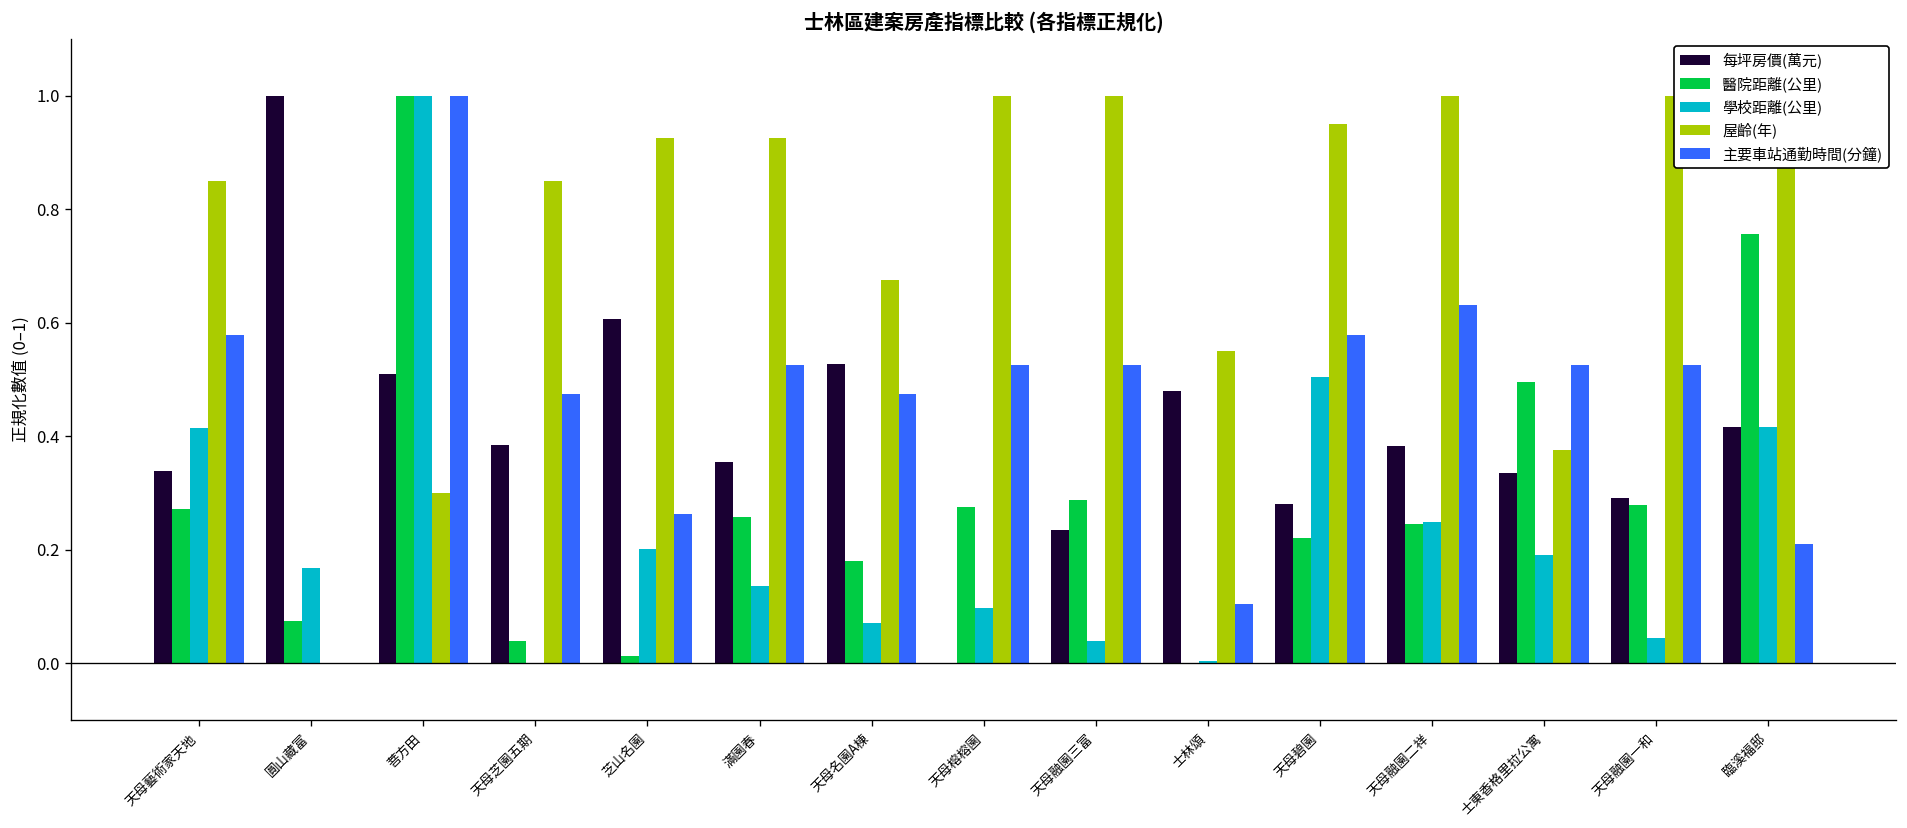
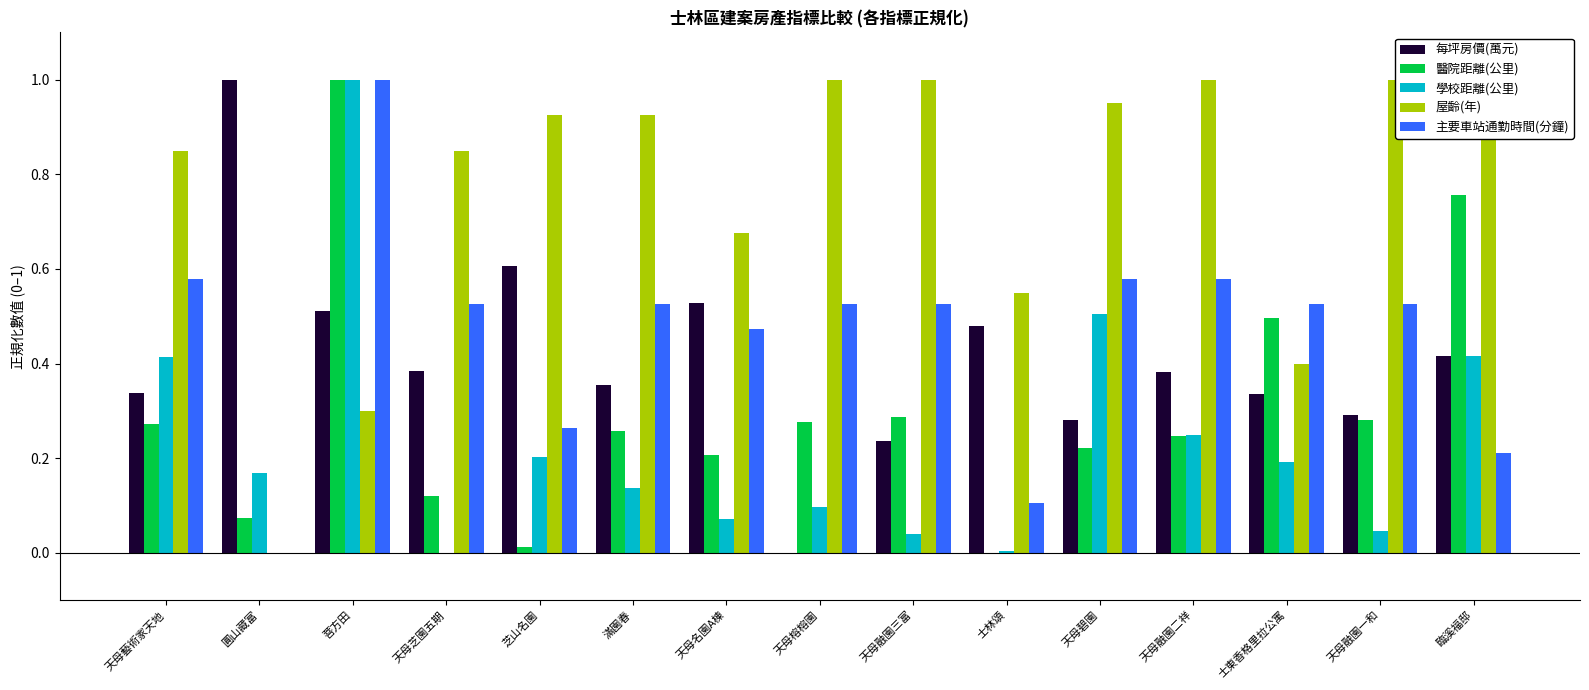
醫院距離(公里), 天母芝園五期: 0.04 -> 0.12
主要車站通勤時間(分鐘), 天母芝園五期: 0.47 -> 0.53
醫院距離(公里), 天母名園A棟: 0.18 -> 0.21
主要車站通勤時間(分鐘), 天母融園二祥: 0.63 -> 0.58
屋齡(年), 士東香格里拉公寓: 0.38 -> 0.40
